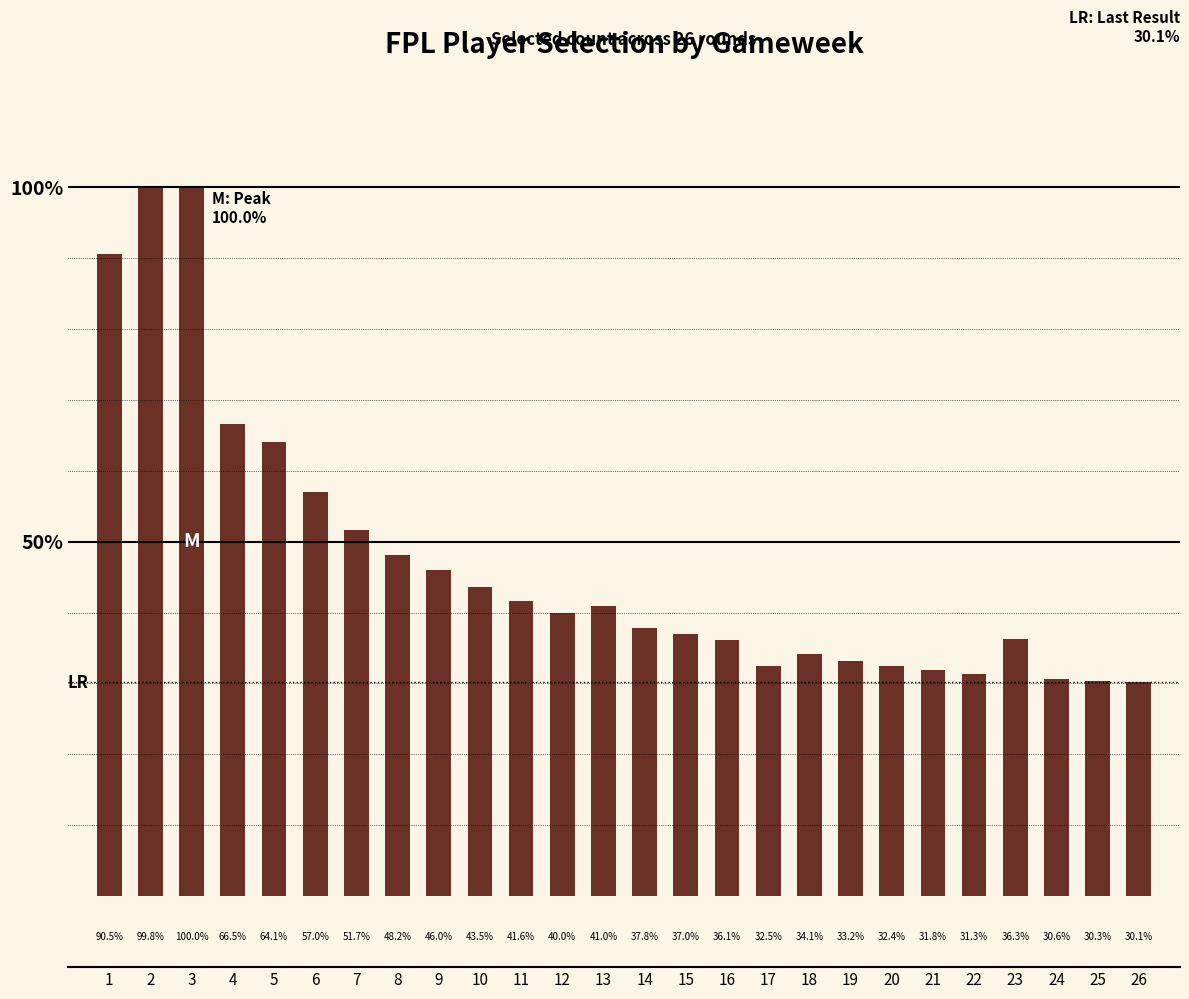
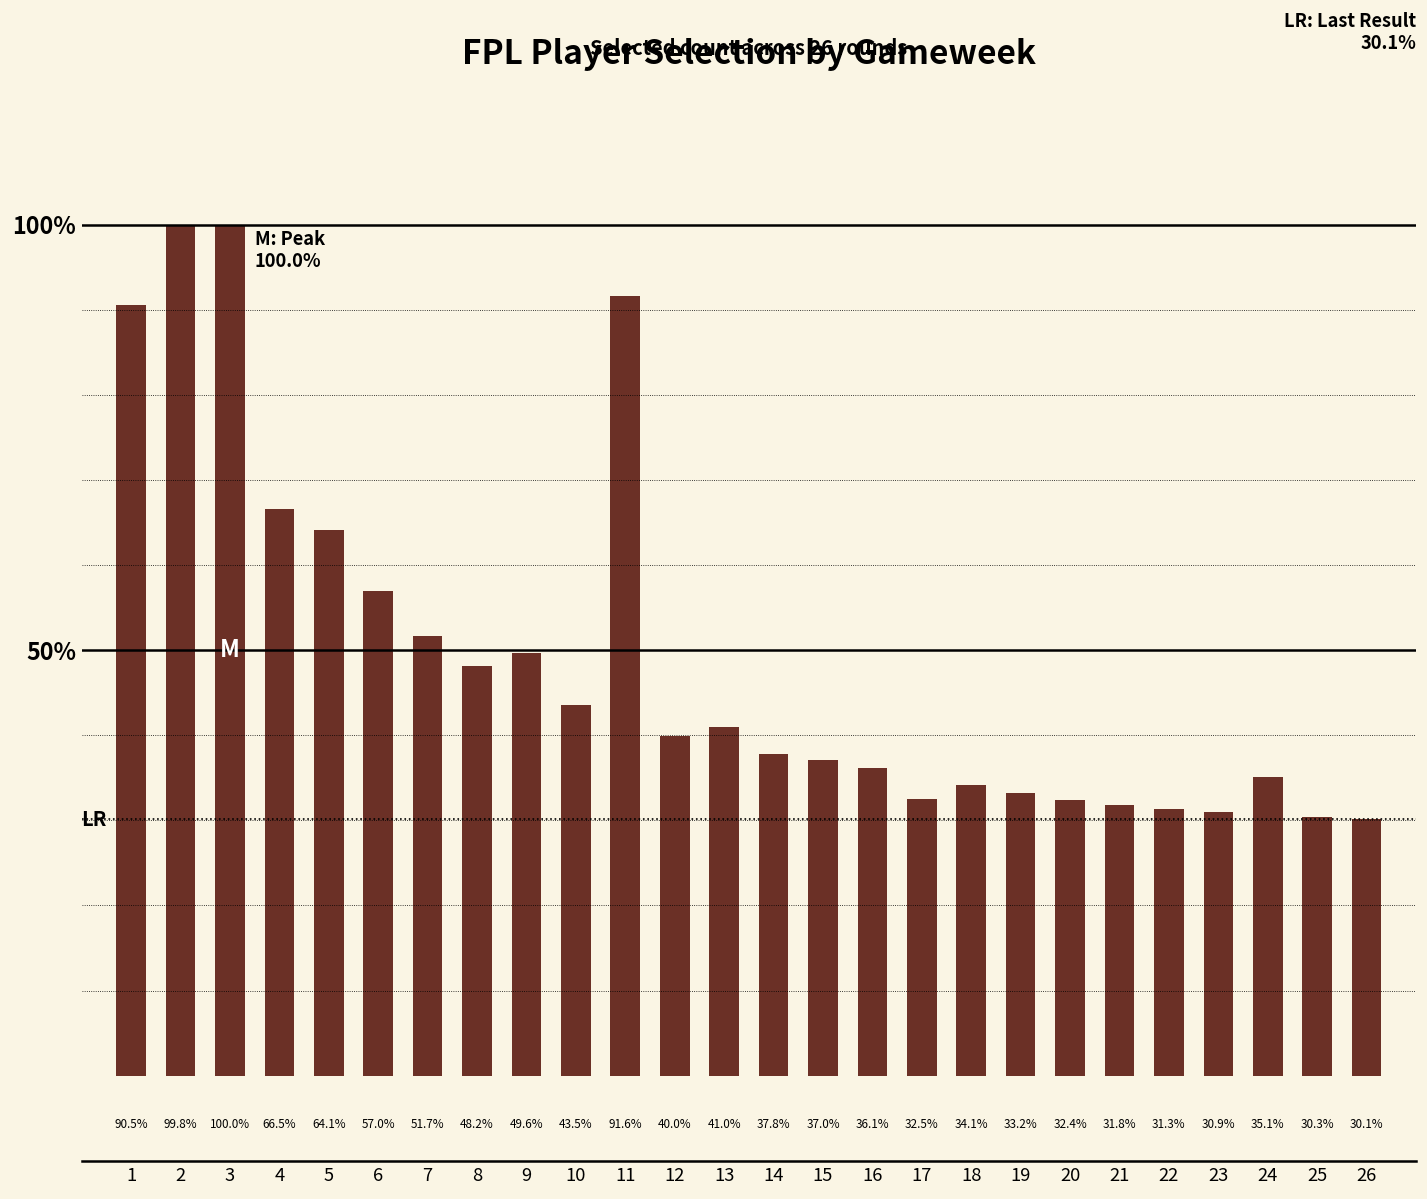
9: 46.0% -> 49.6%
11: 41.6% -> 91.6%
23: 36.3% -> 30.9%
24: 30.6% -> 35.1%
